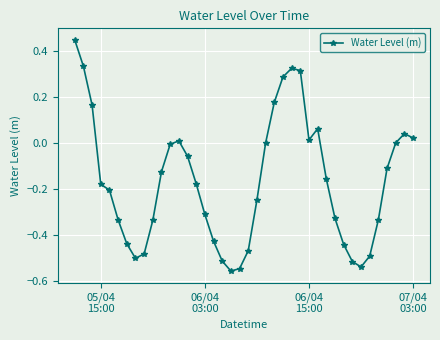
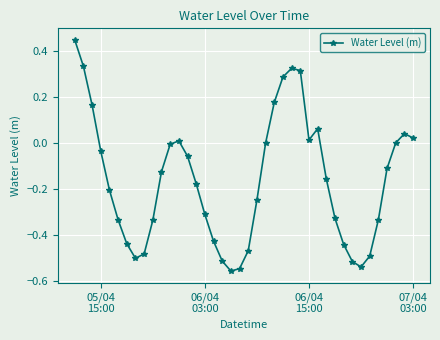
05/04 15:00: -0.18 -> -0.04
